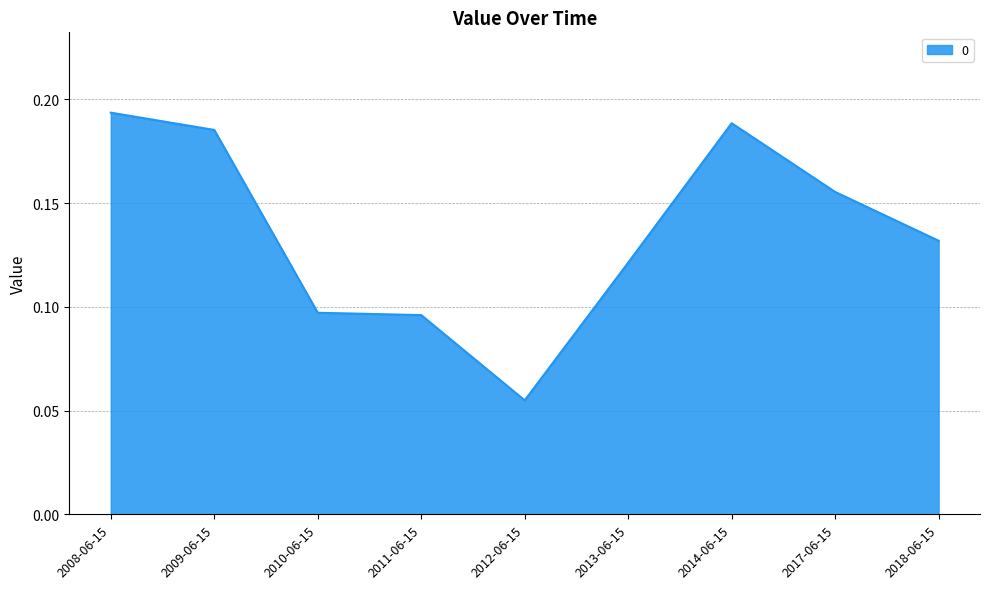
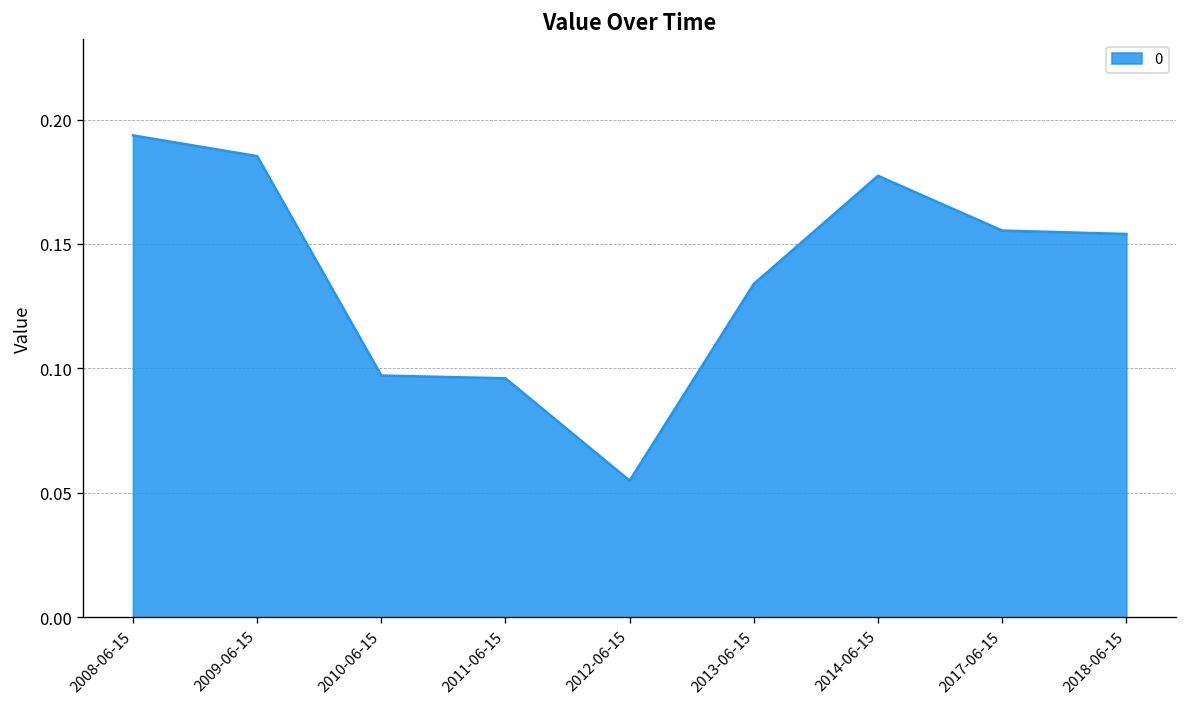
2013-06-15: 0.121 -> 0.134
2014-06-15: 0.189 -> 0.177
2018-06-15: 0.132 -> 0.154
